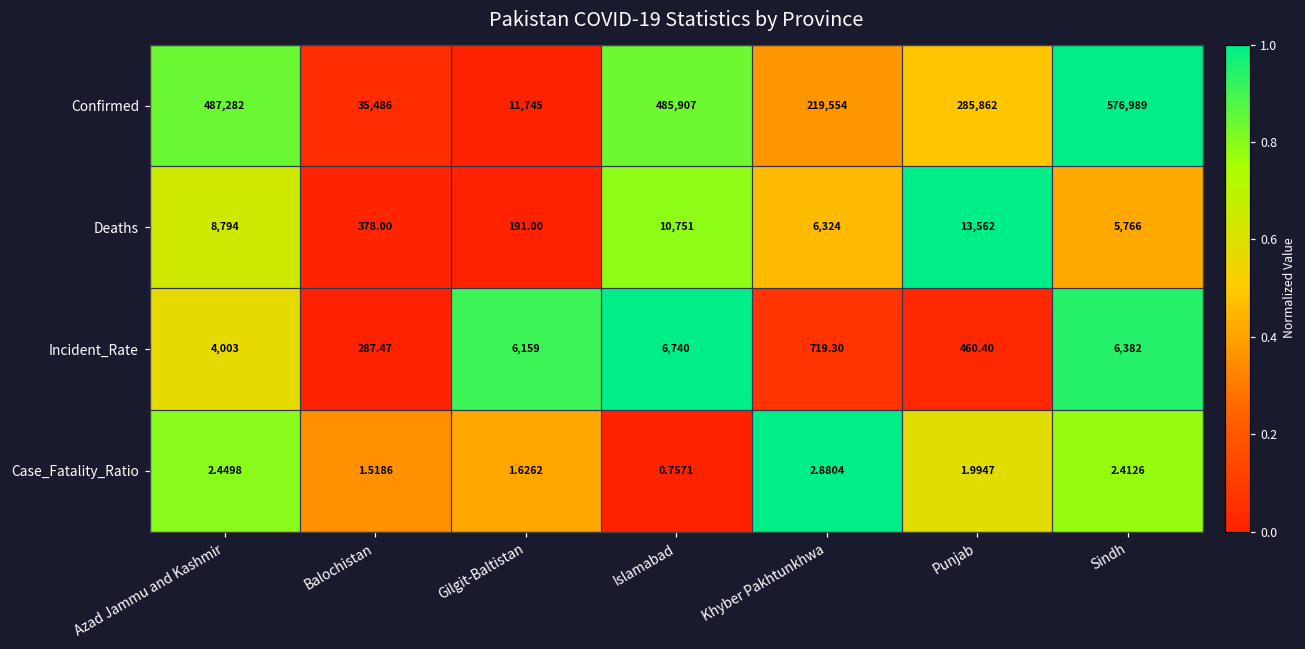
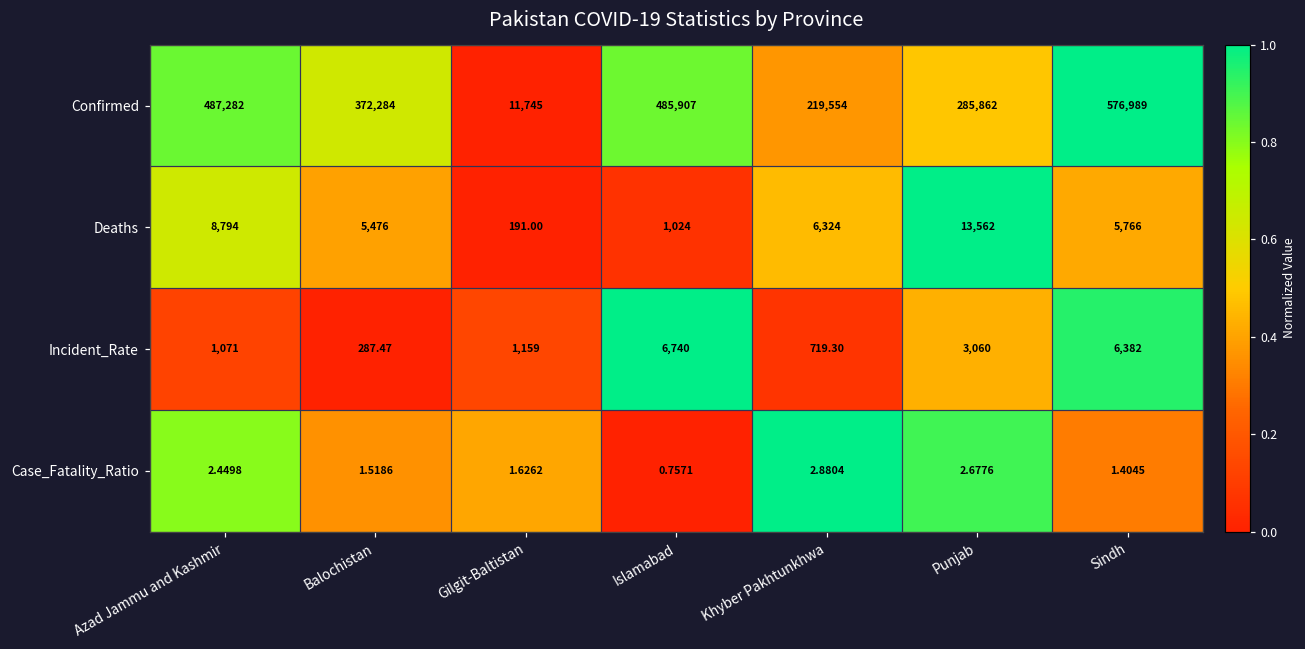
Confirmed, Balochistan: 35,486 -> 372,284
Deaths, Balochistan: 378.00 -> 5,476
Deaths, Islamabad: 10,751 -> 1,024
Incident_Rate, Azad Jammu and Kashmir: 4,003 -> 1,071
Incident_Rate, Gilgit-Baltistan: 6,159 -> 1,159
Incident_Rate, Punjab: 460.40 -> 3,060
Case_Fatality_Ratio, Punjab: 1.9947 -> 2.6776
Case_Fatality_Ratio, Sindh: 2.4126 -> 1.4045
